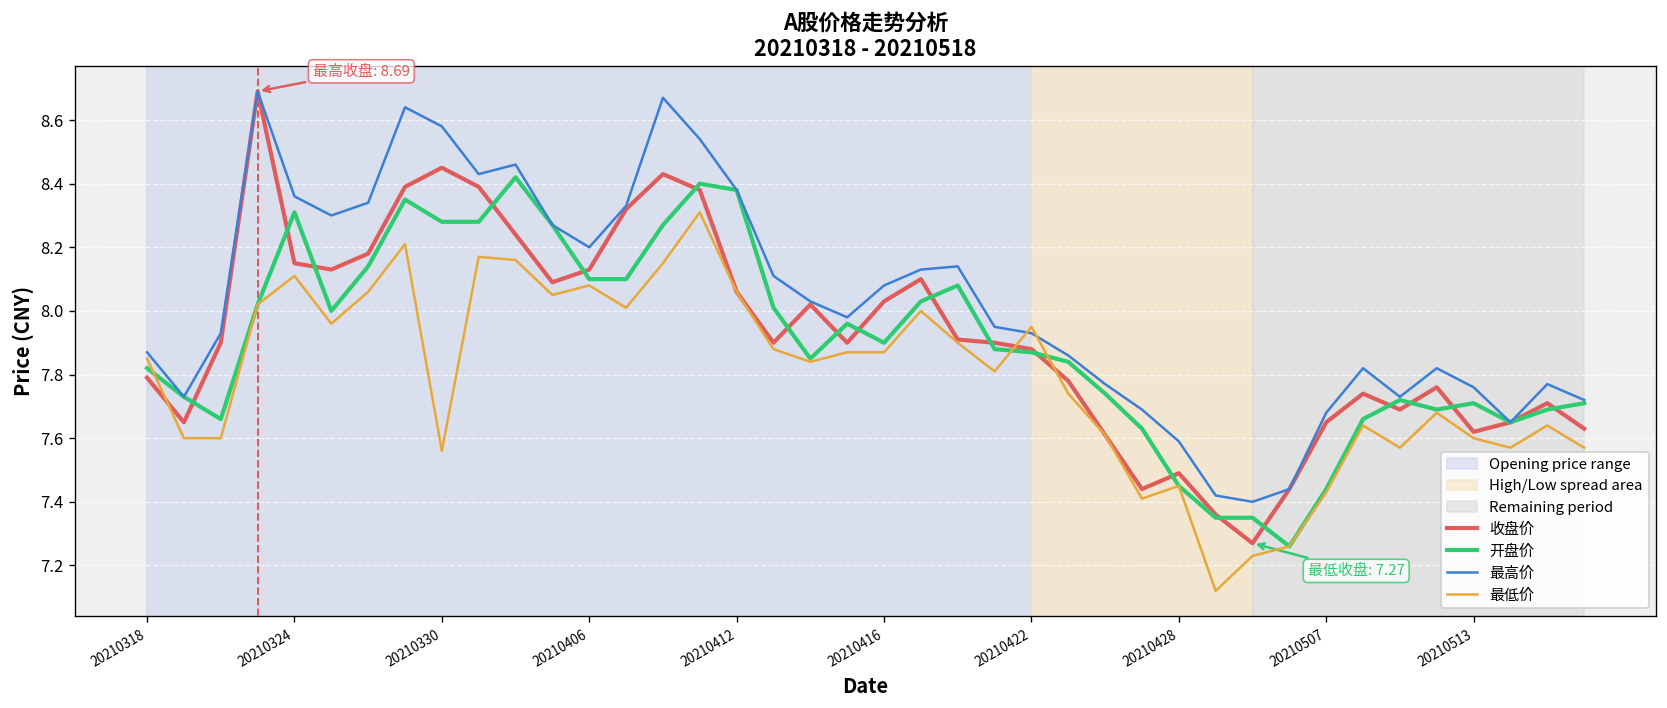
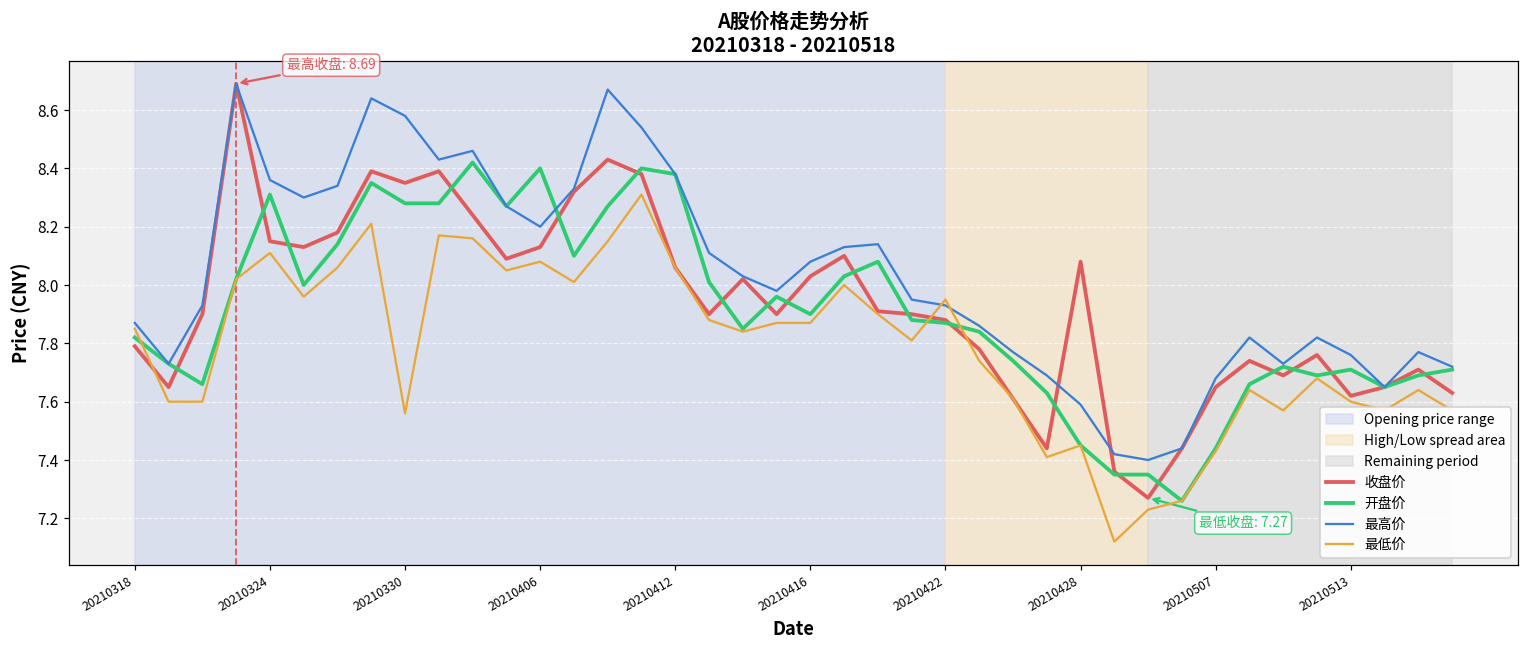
收盘价, 20210330: 8.45 -> 8.35
开盘价, 20210406: 8.1 -> 8.4
收盘价, 20210428: 7.49 -> 8.08
